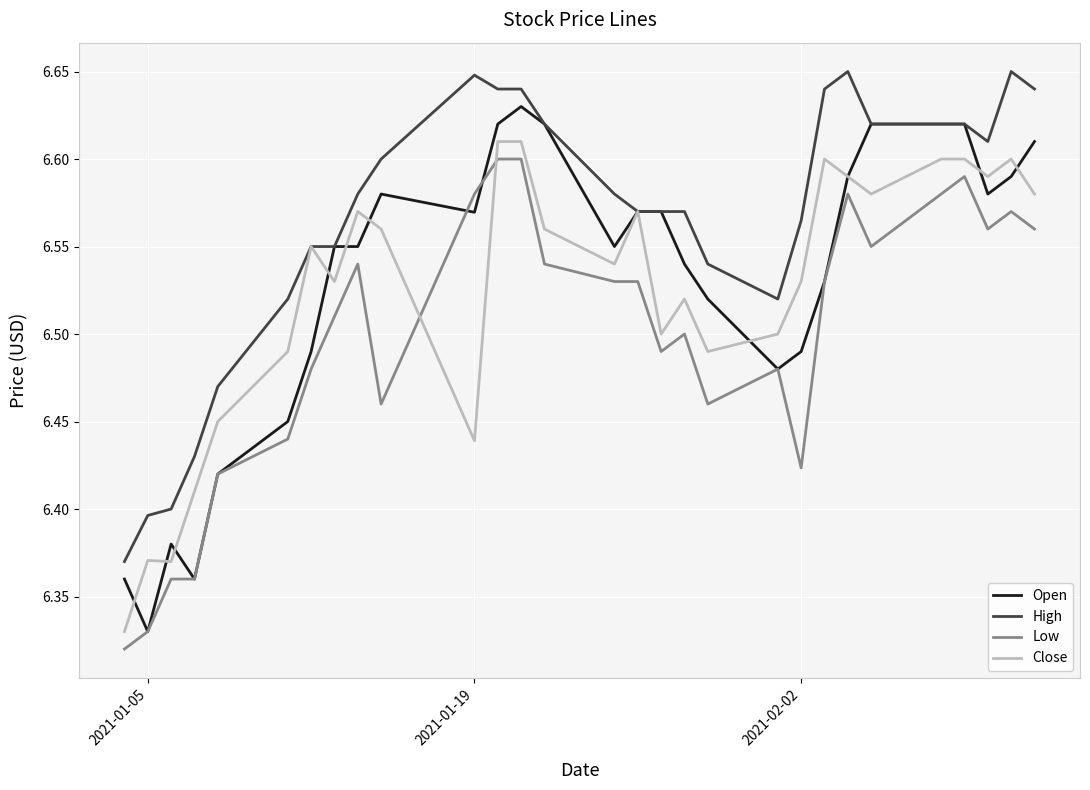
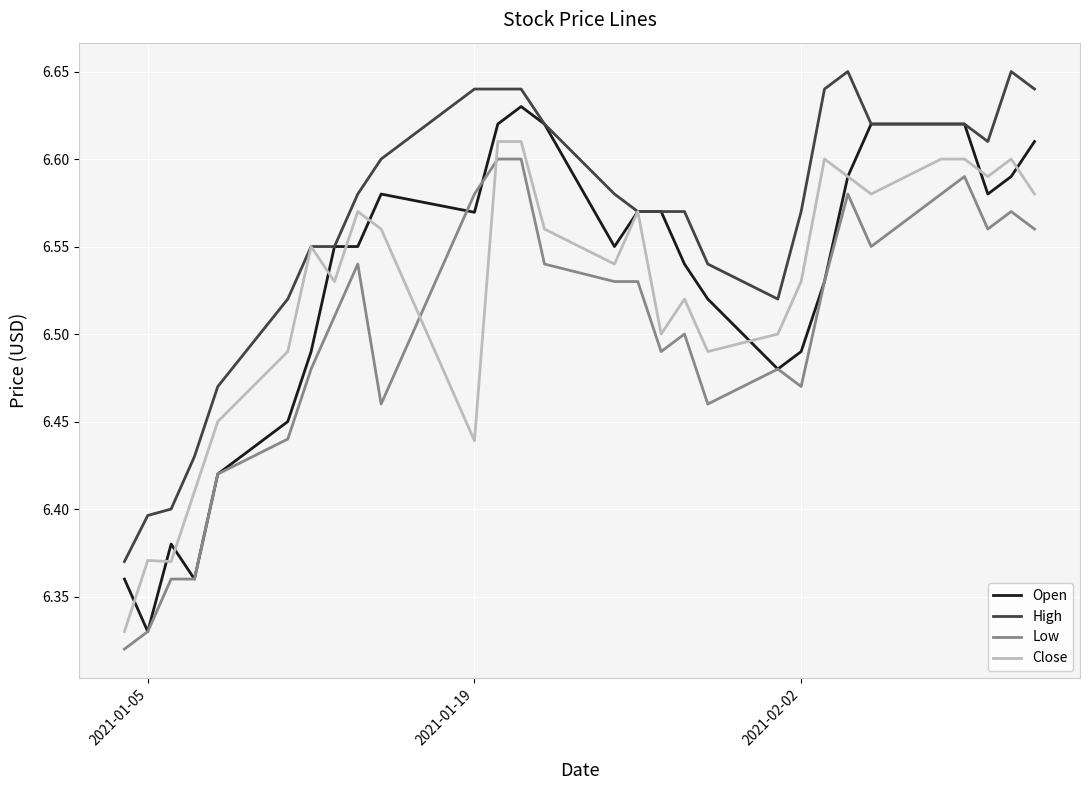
High, 2021-01-19: 6.648 -> 6.640
High, 2021-02-02: 6.565 -> 6.570
Low, 2021-02-02: 6.423 -> 6.470
